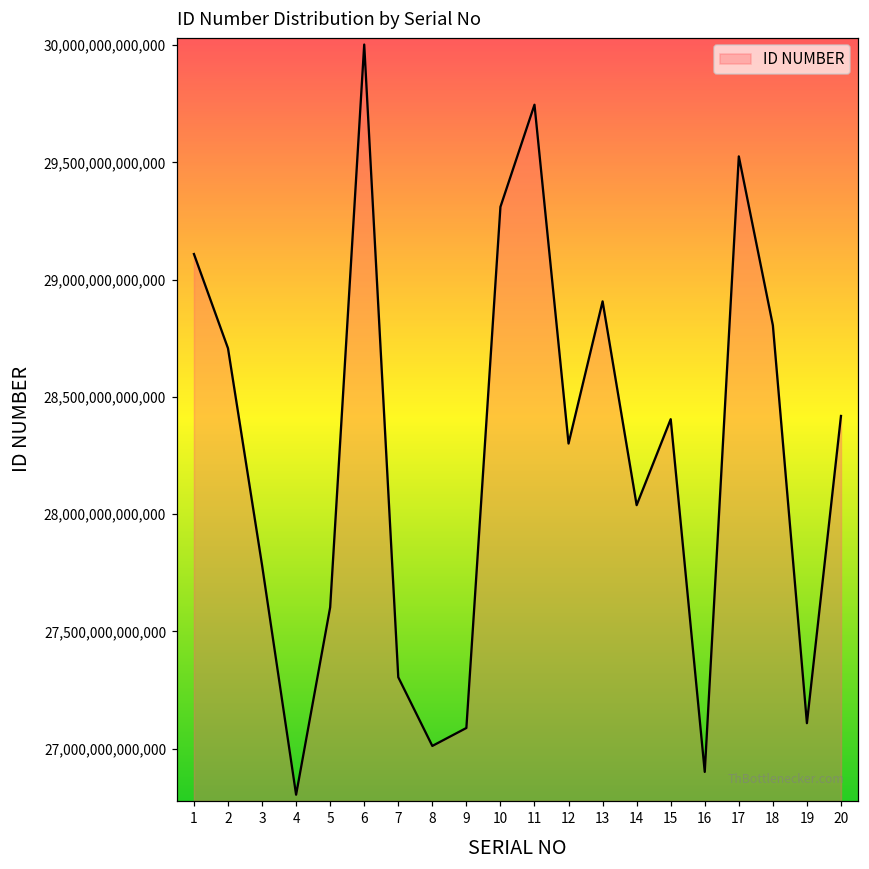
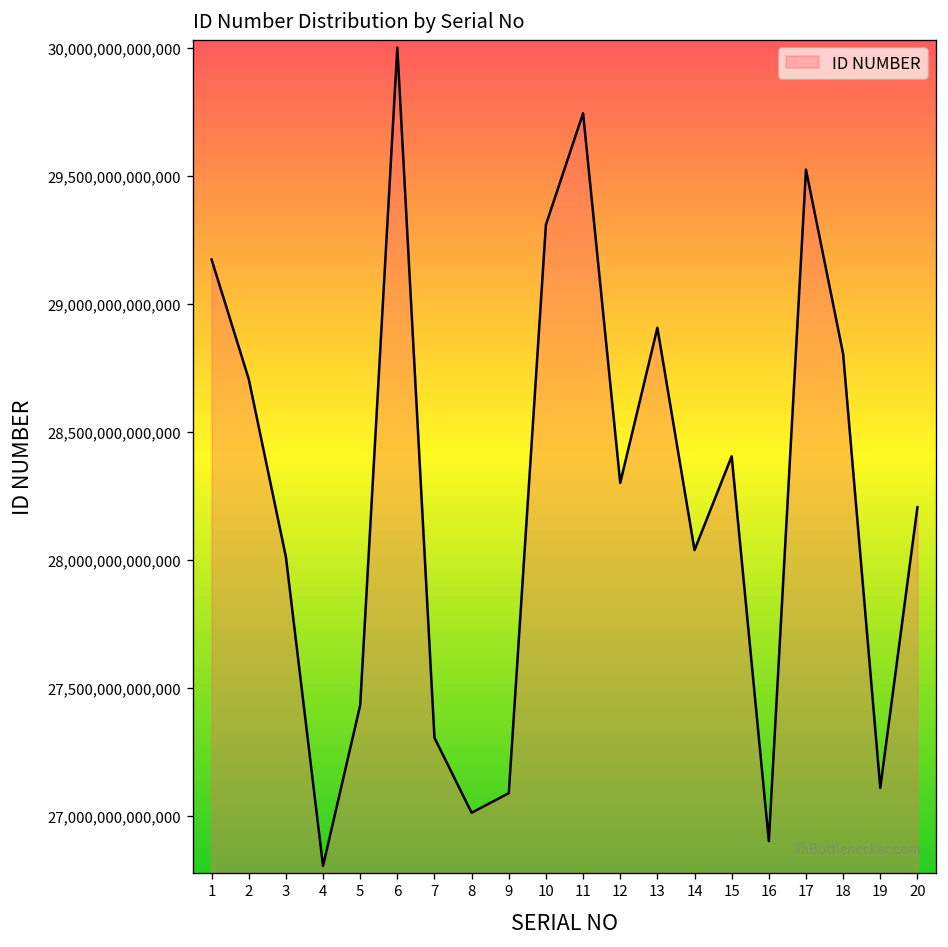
1: 29,110,000,000,000 -> 29,170,000,000,000
3: 27,780,000,000,000 -> 28,010,000,000,000
5: 27,600,000,000,000 -> 27,430,000,000,000
20: 28,420,000,000,000 -> 28,210,000,000,000
